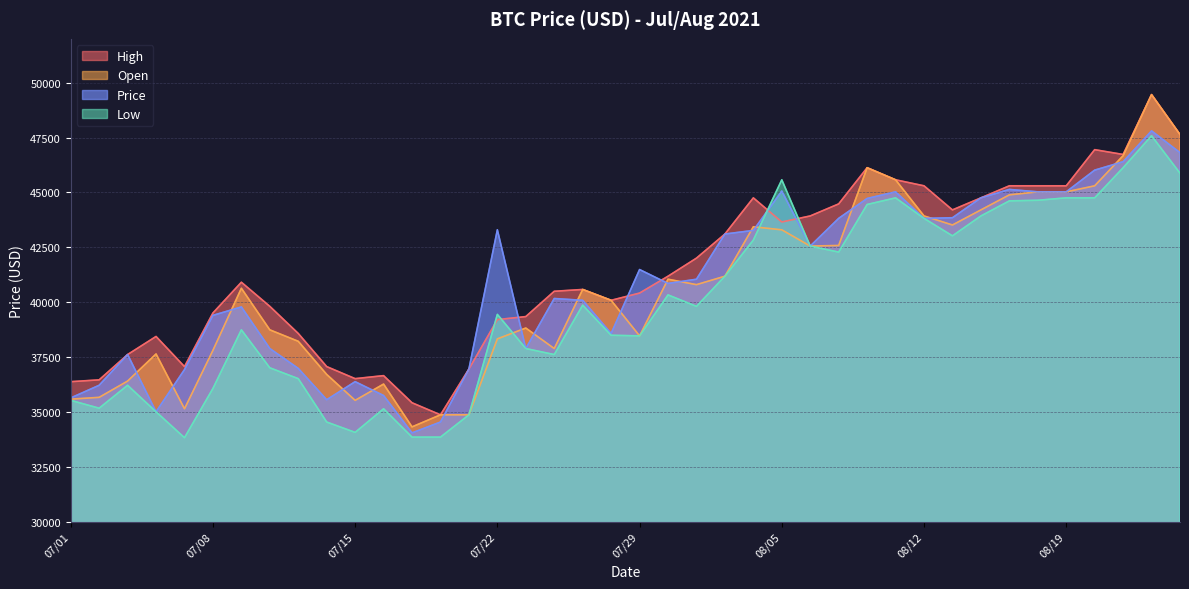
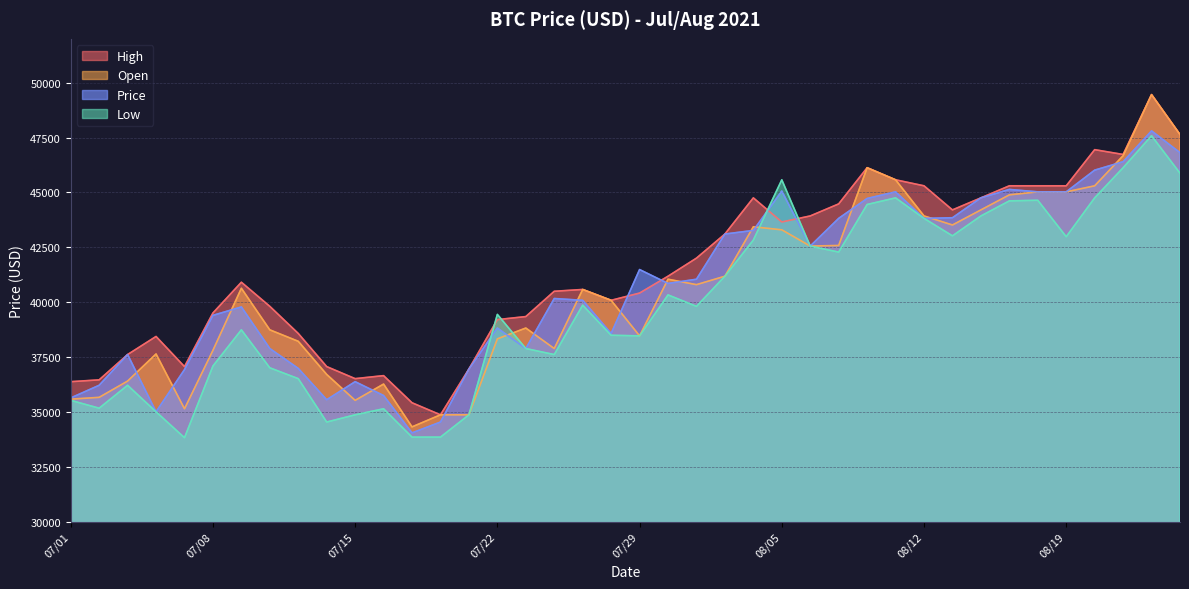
Low, 07/08: 36100 -> 37100
Low, 07/15: 34100 -> 34900
Price, 07/22: 43300 -> 38800
Low, 08/19: 44800 -> 43000
